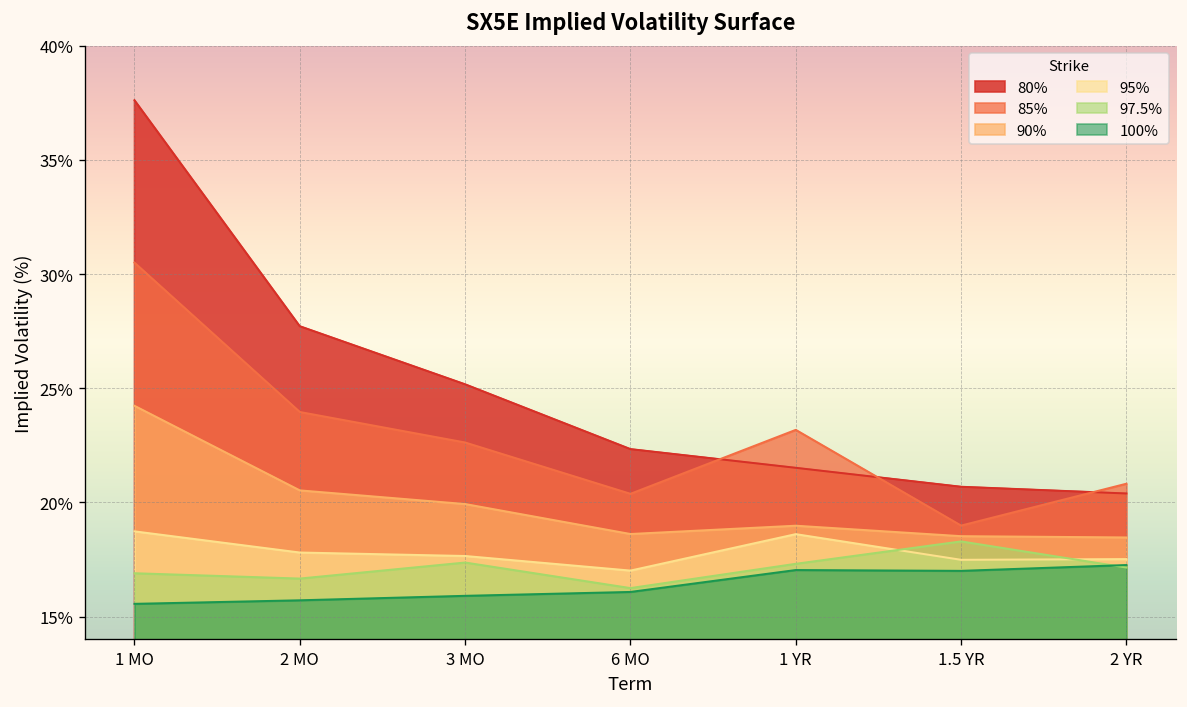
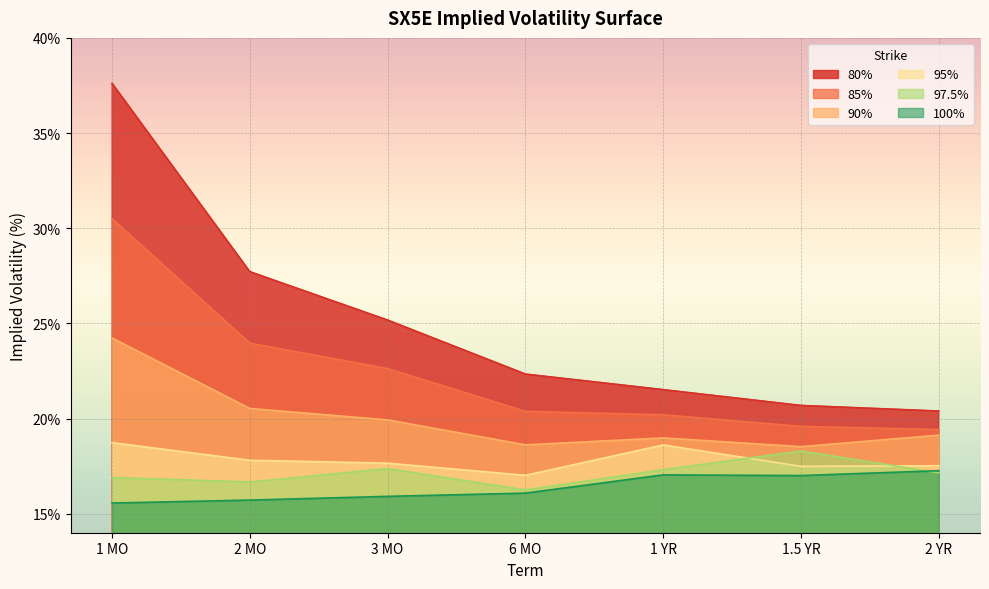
85%, 1 YR: 23.2% -> 20.2%
85%, 1.5 YR: 19.0% -> 19.6%
85%, 2 YR: 20.8% -> 19.4%
90%, 2 YR: 18.5% -> 19.1%
